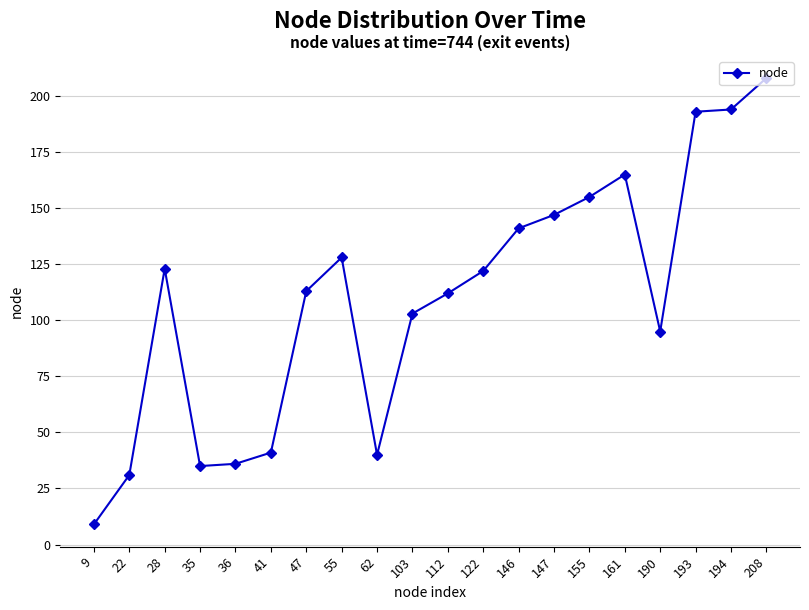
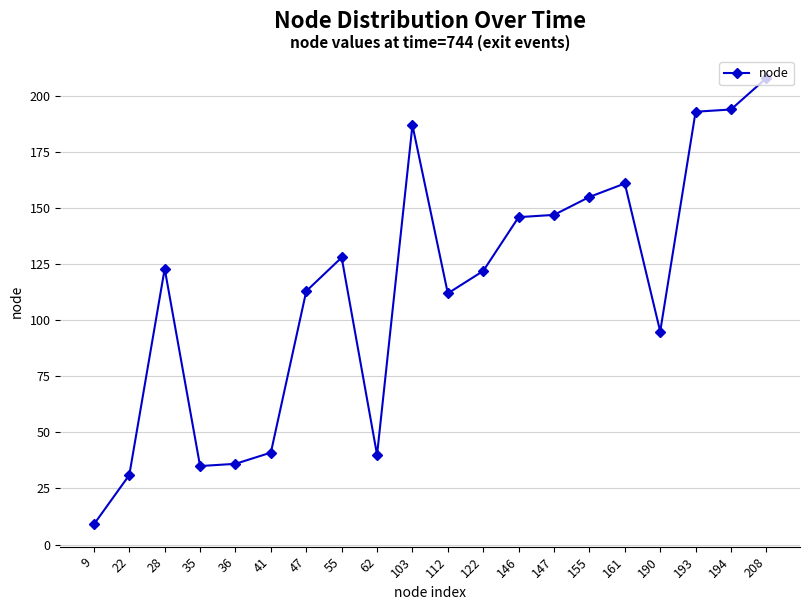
103: 103 -> 187
146: 141 -> 146
161: 165 -> 161
